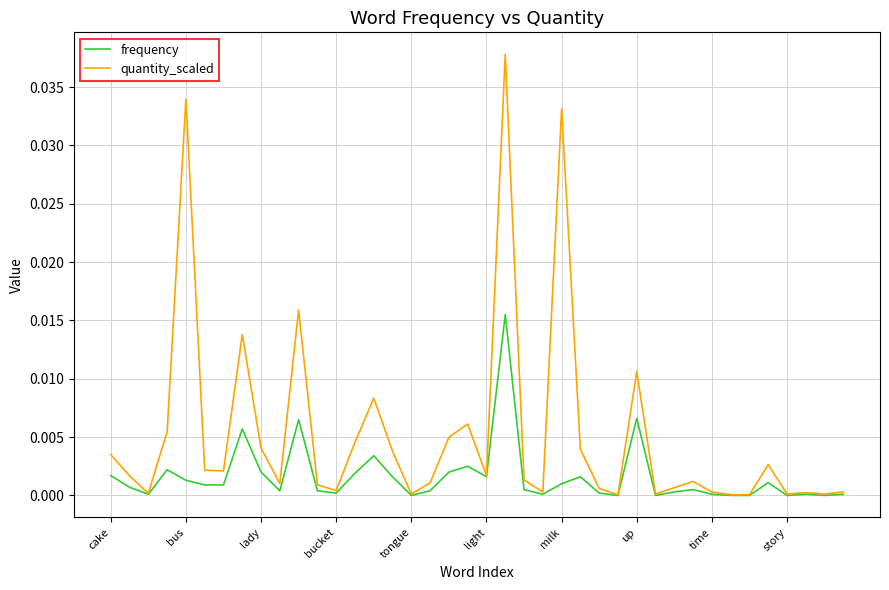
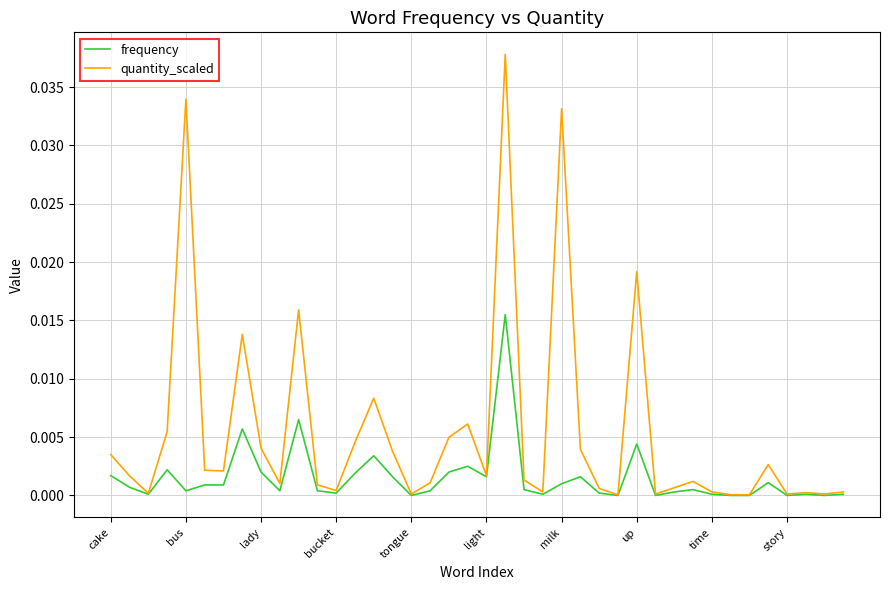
frequency, bus: 0.0013 -> 0.0004
frequency, up: 0.0066 -> 0.0044
quantity_scaled, up: 0.0106 -> 0.0192
